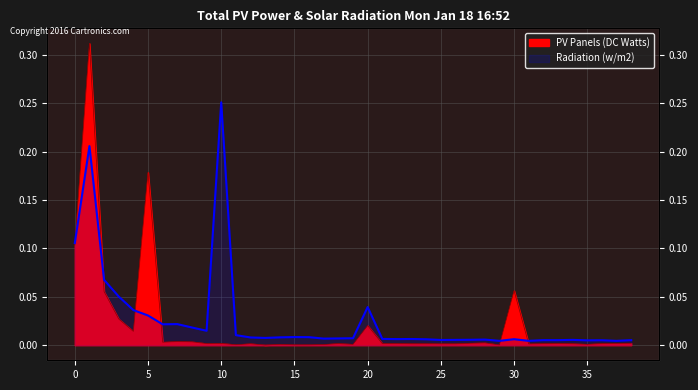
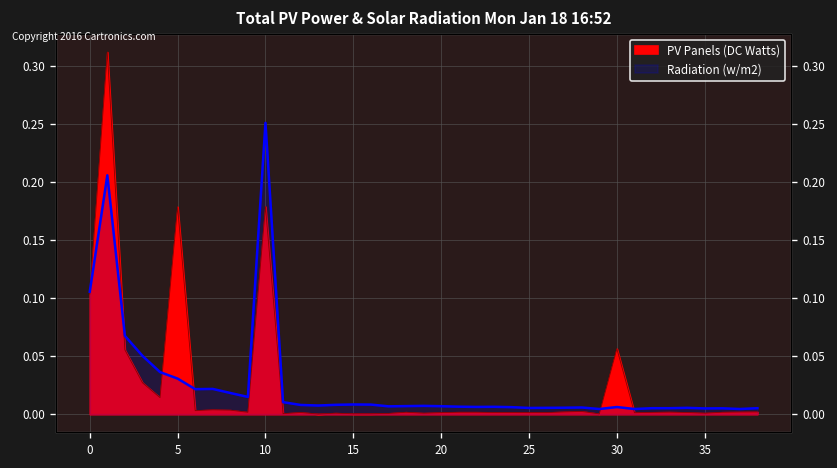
PV Panels (DC Watts), 10: 0.00 -> 0.18
PV Panels (DC Watts), 20: 0.02 -> 0.00
Radiation (w/m2), 20: 0.04 -> 0.01
